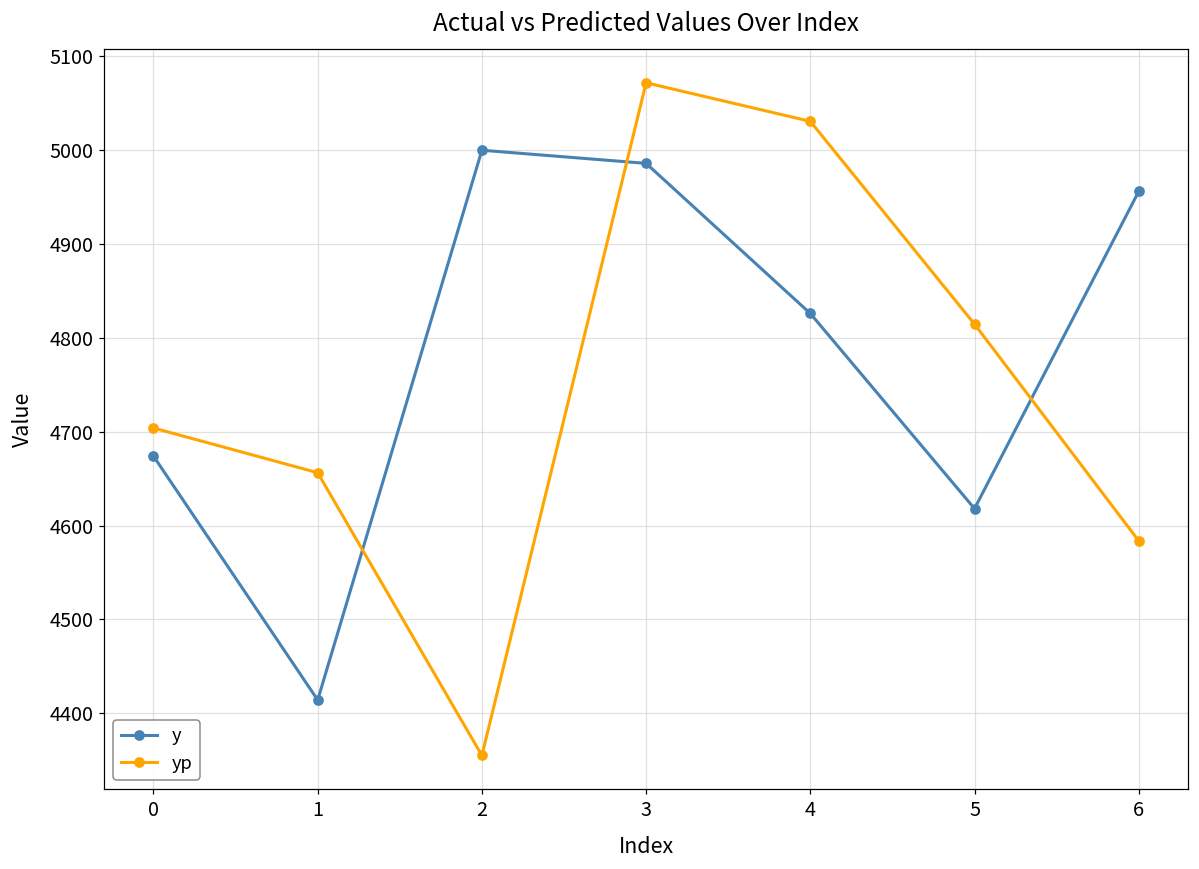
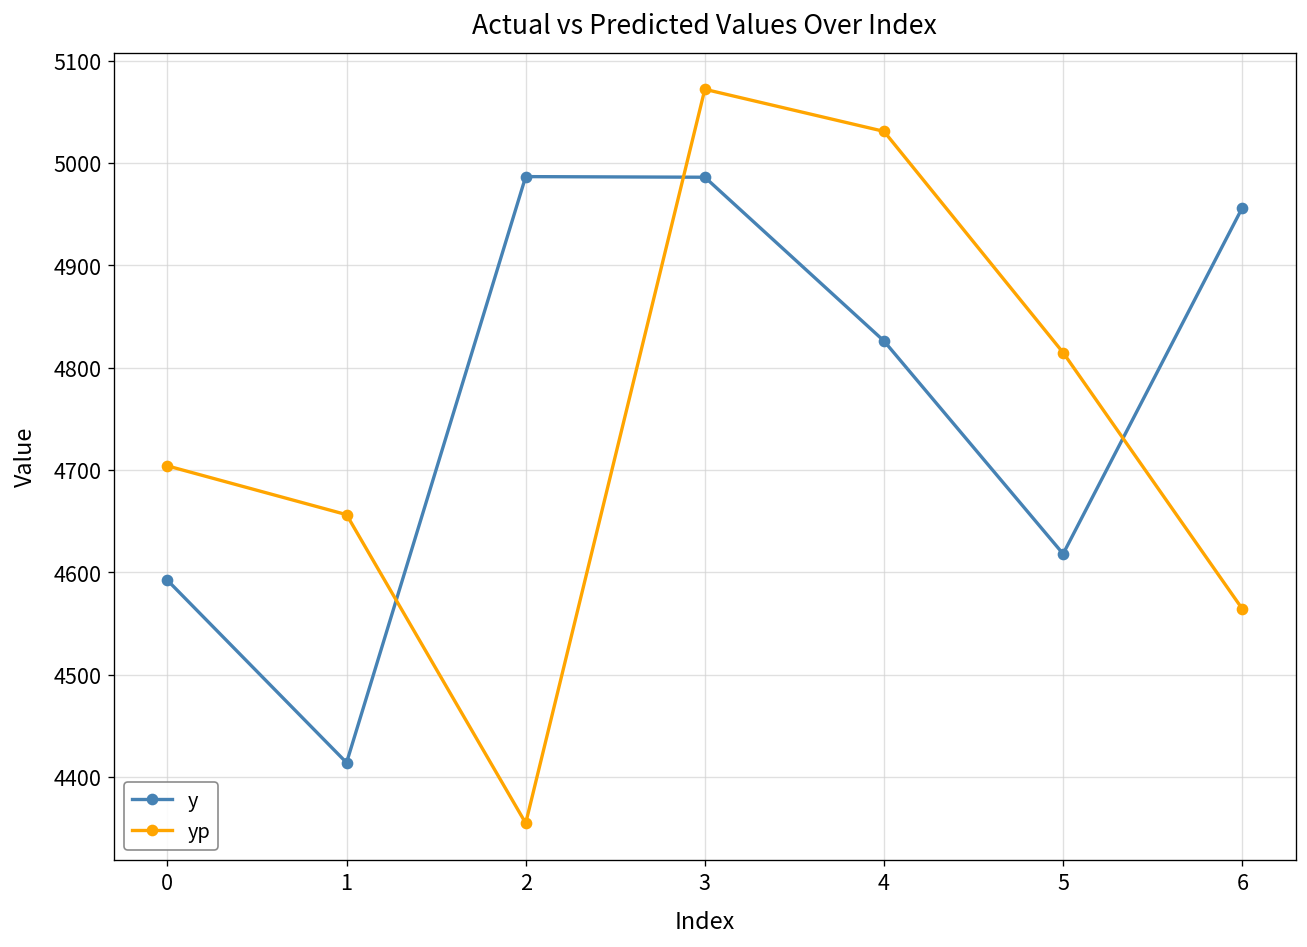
y, 0: 4670 -> 4590
y, 2: 5000 -> 4990
yp, 6: 4580 -> 4560
